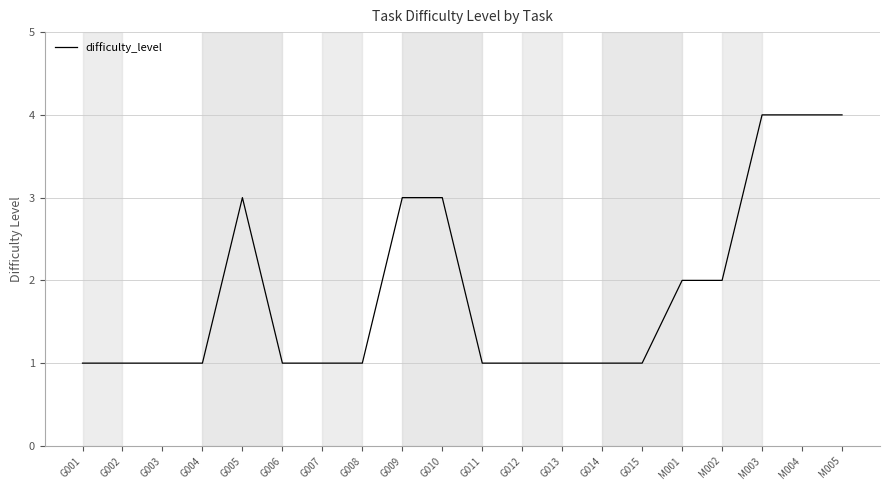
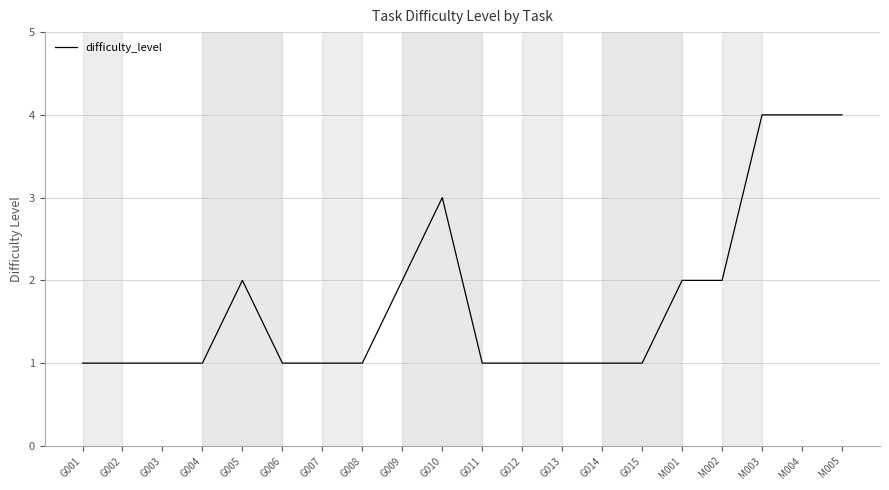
G005: 3 -> 2
G009: 3 -> 2
